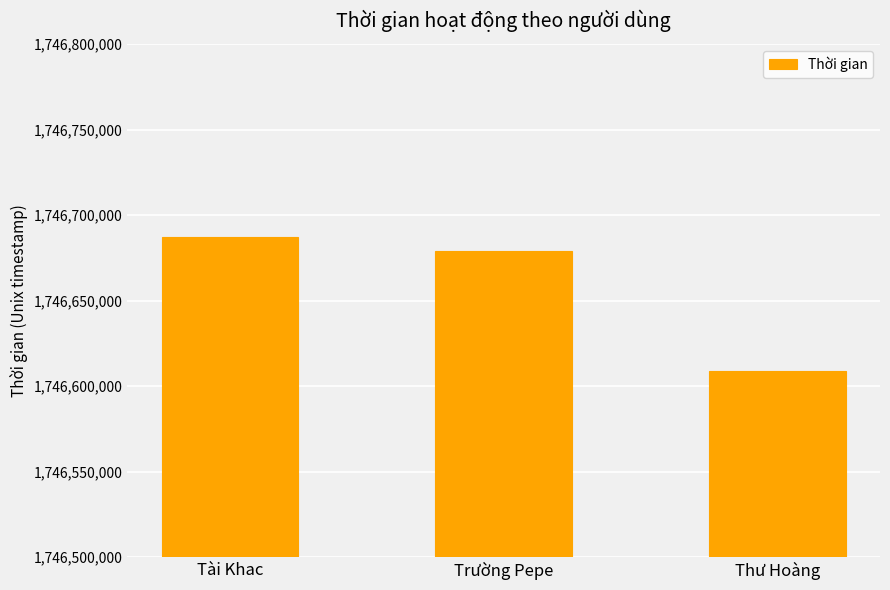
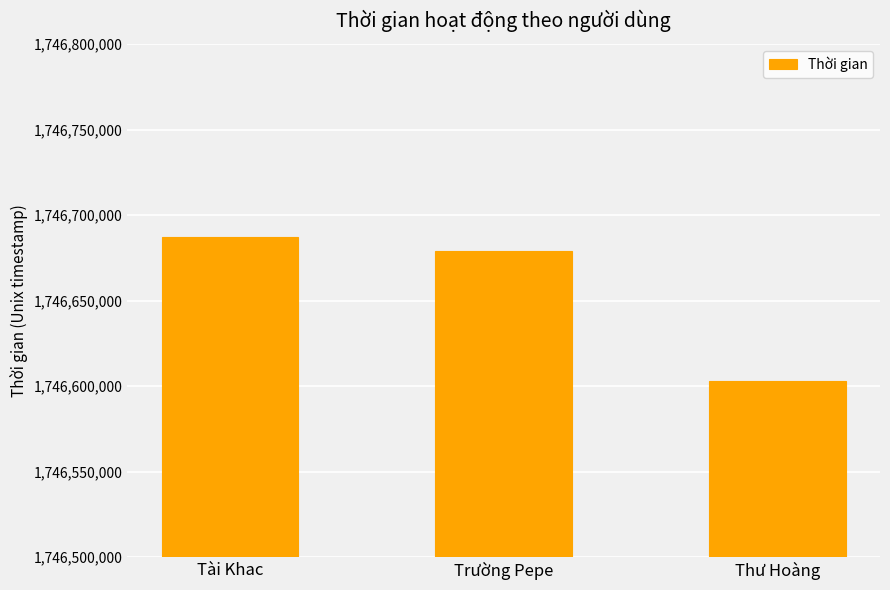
Thư Hoàng: 1,746,609,000 -> 1,746,603,000
